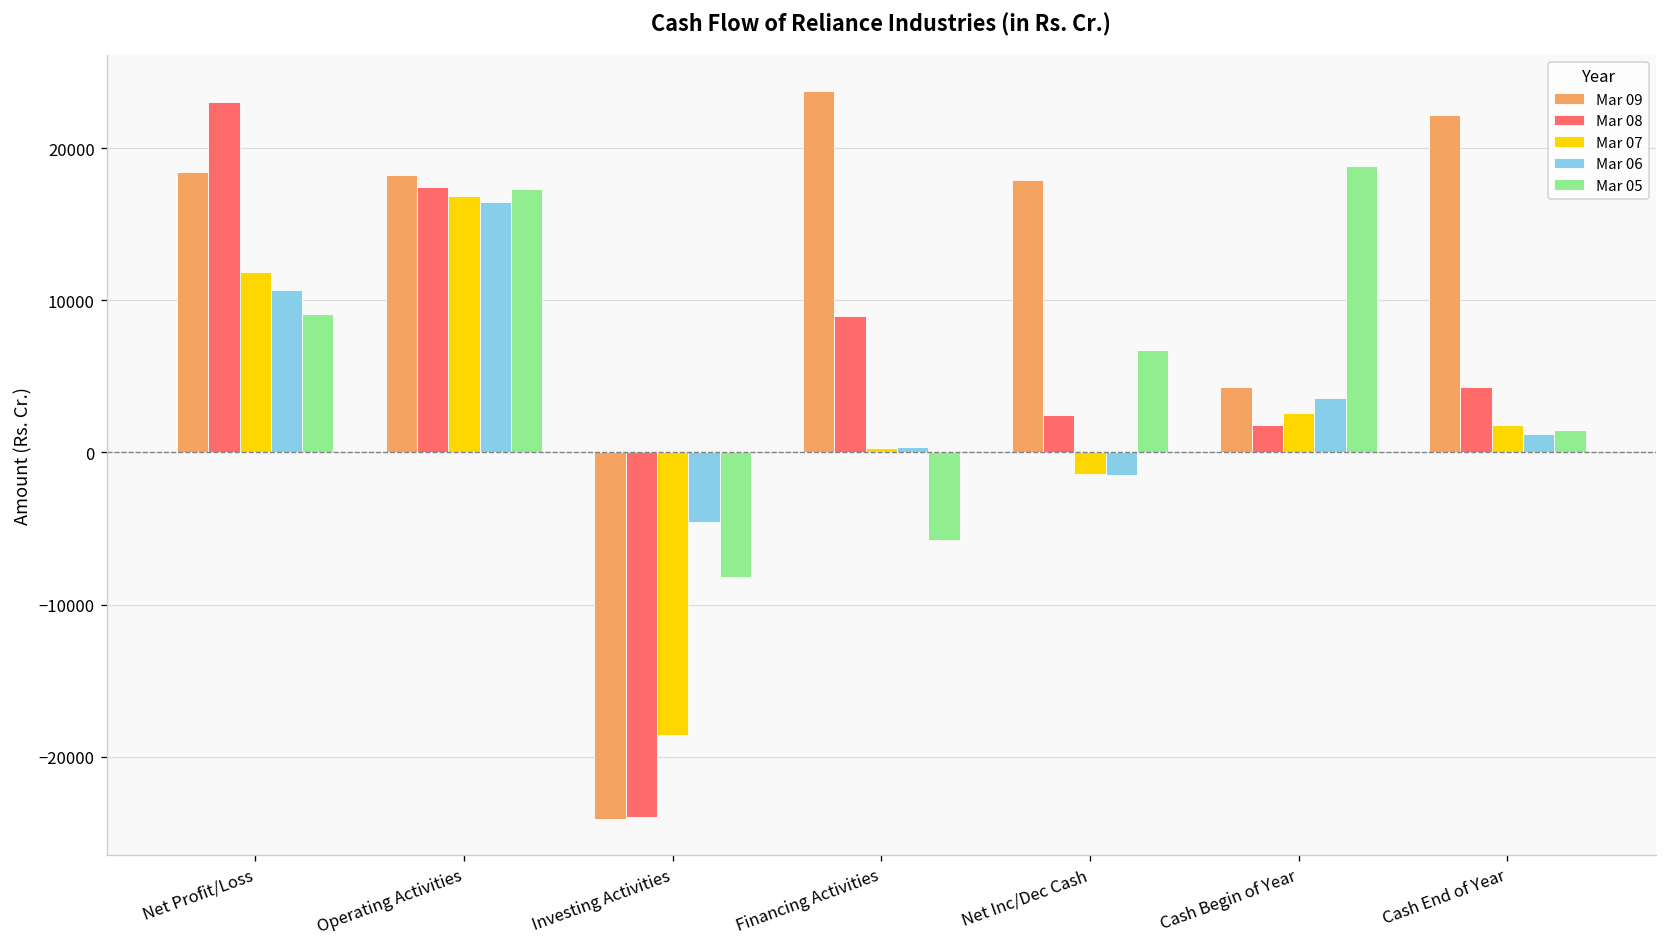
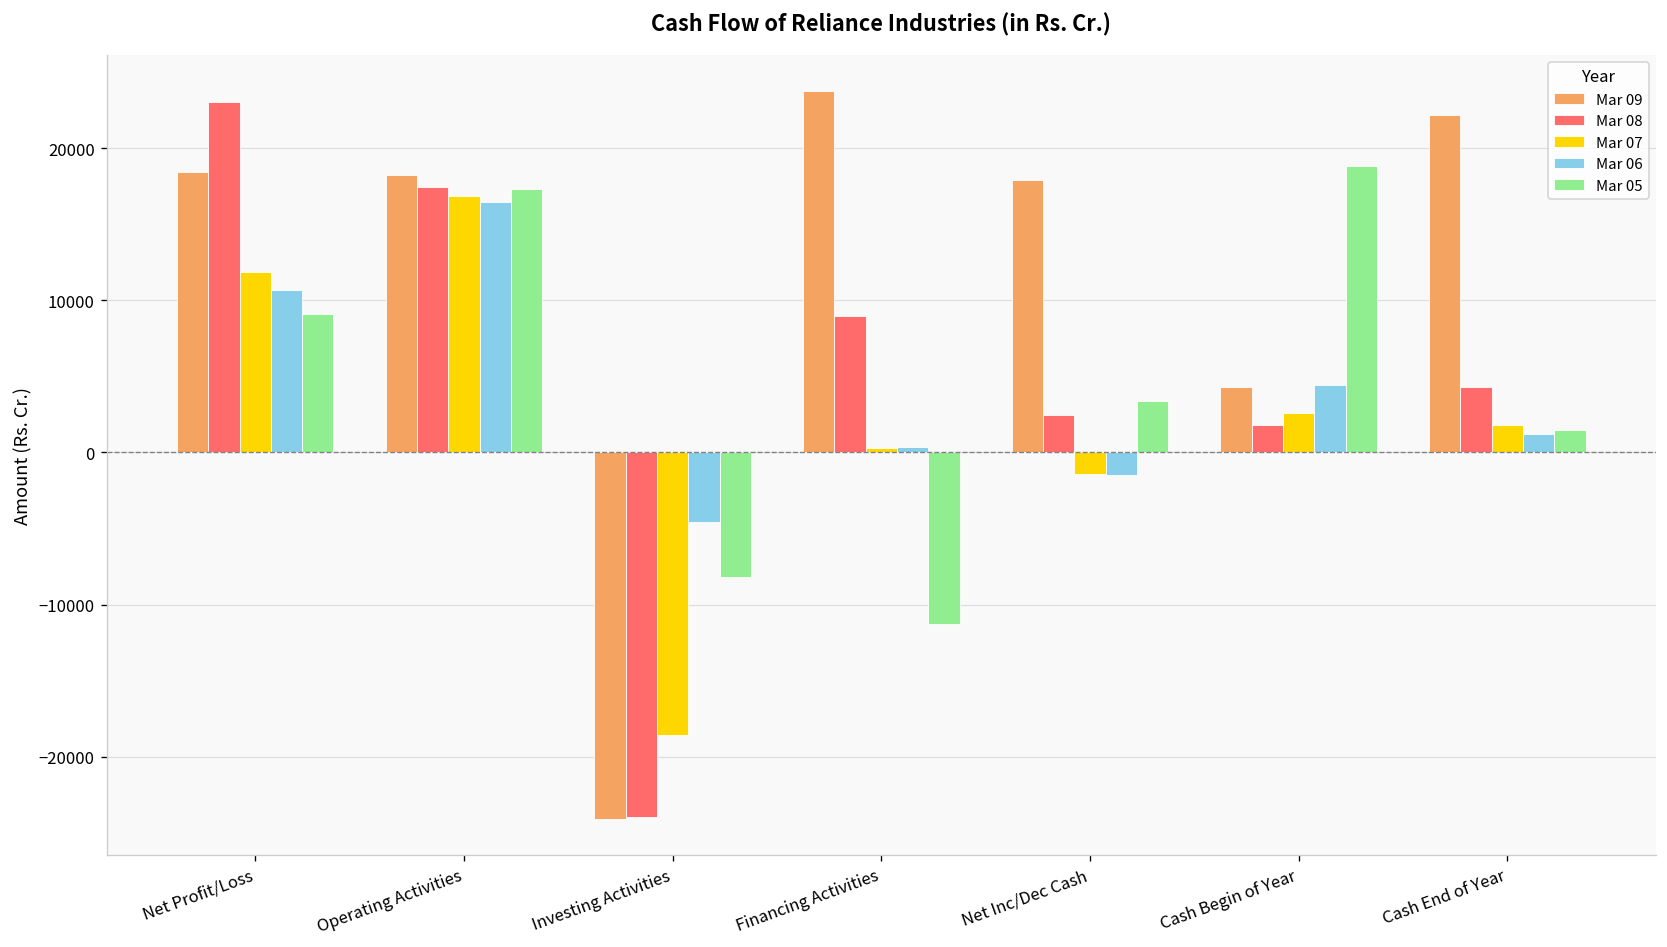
Mar 05, Financing Activities: -5700 -> -11300
Mar 05, Net Inc/Dec Cash: 6700 -> 3400
Mar 06, Cash Begin of Year: 3600 -> 4500
